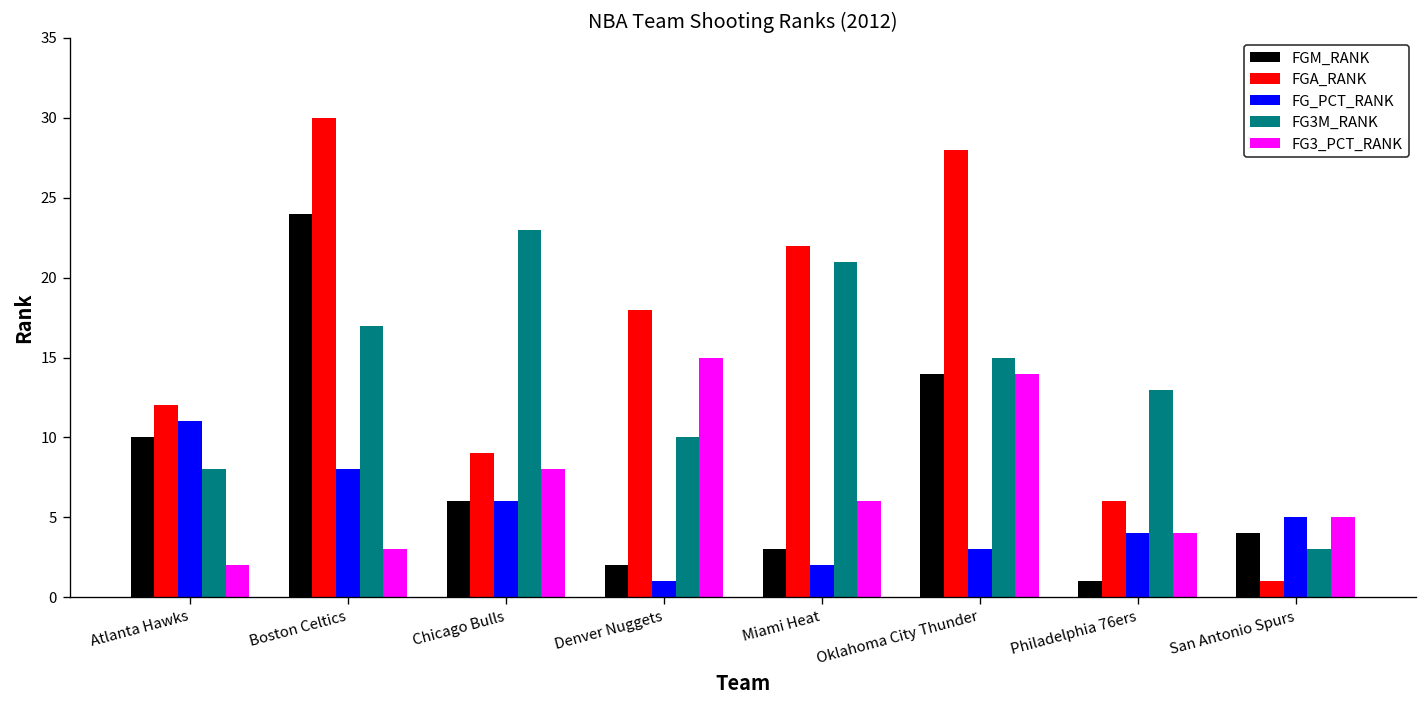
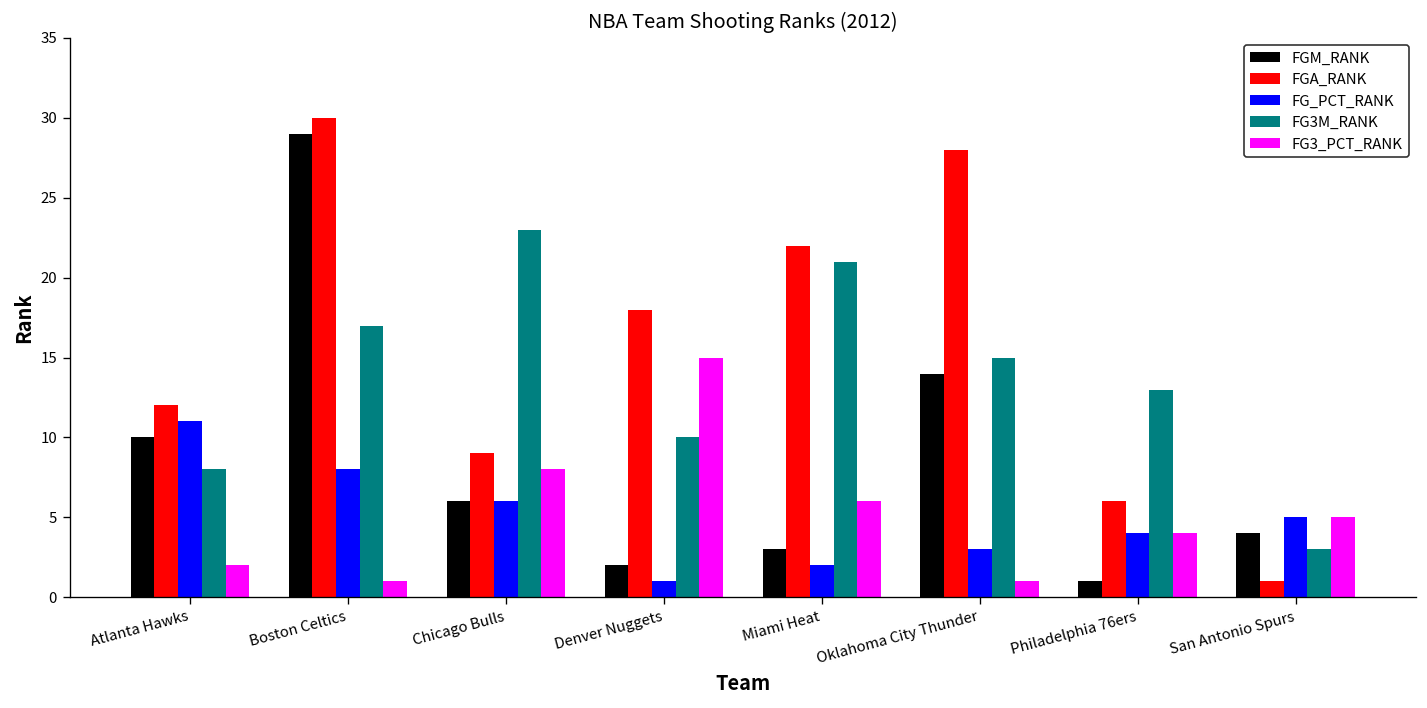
FGM_RANK, Boston Celtics: 24 -> 29
FG3_PCT_RANK, Boston Celtics: 3 -> 1
FG3_PCT_RANK, Oklahoma City Thunder: 14 -> 1
